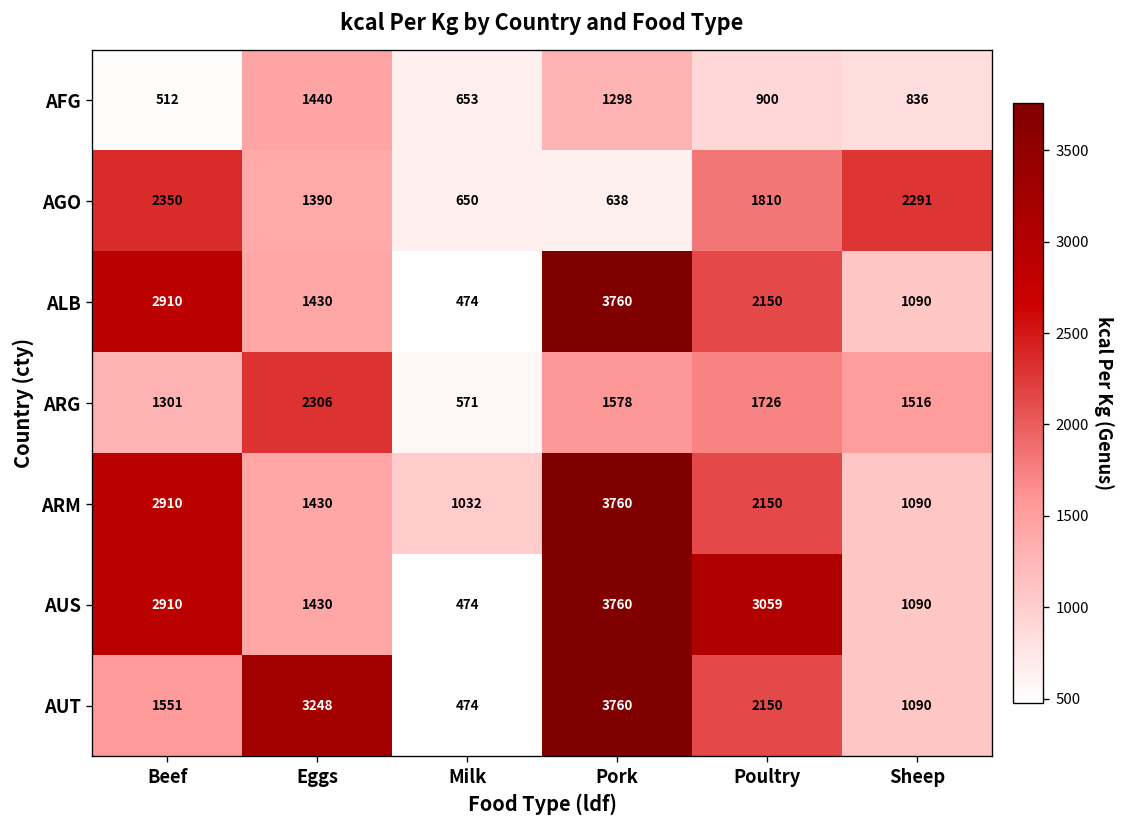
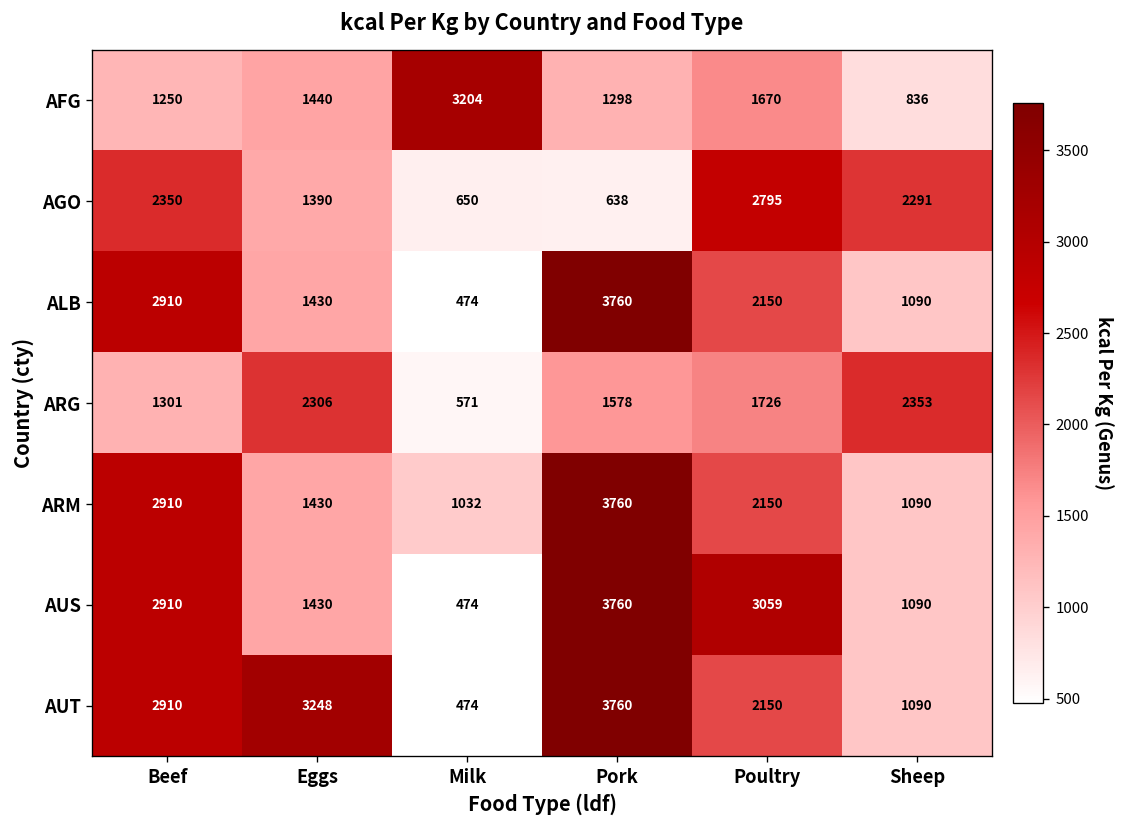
AFG, Beef: 512 -> 1250
AFG, Milk: 653 -> 3204
AFG, Poultry: 900 -> 1670
AGO, Poultry: 1810 -> 2795
ARG, Sheep: 1516 -> 2353
AUT, Beef: 1551 -> 2910
